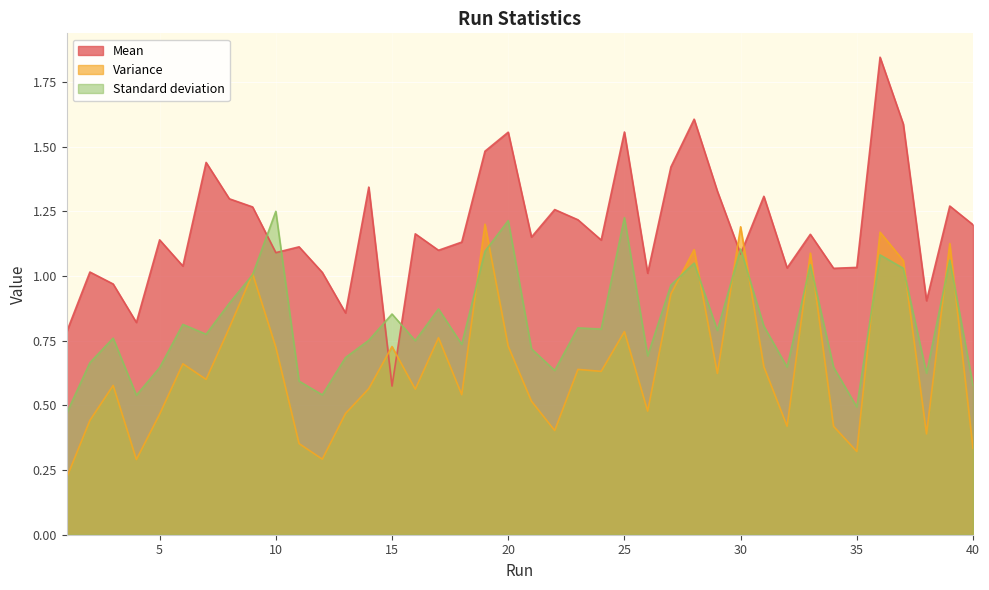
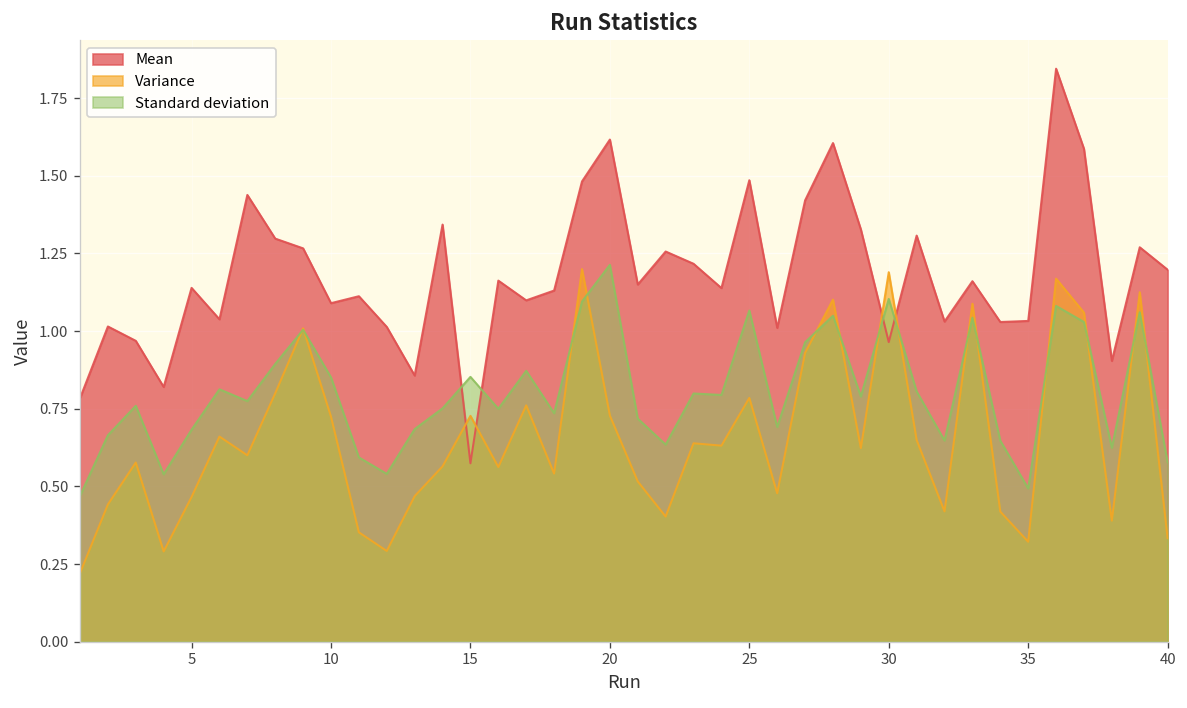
Standard deviation, 5: 0.65 -> 0.68
Standard deviation, 10: 1.25 -> 0.85
Mean, 20: 1.56 -> 1.62
Mean, 25: 1.56 -> 1.49
Standard deviation, 25: 1.23 -> 1.07
Mean, 30: 1.08 -> 0.96
